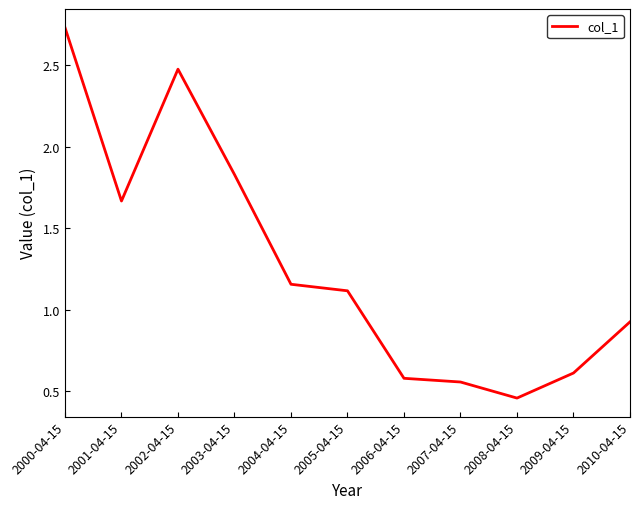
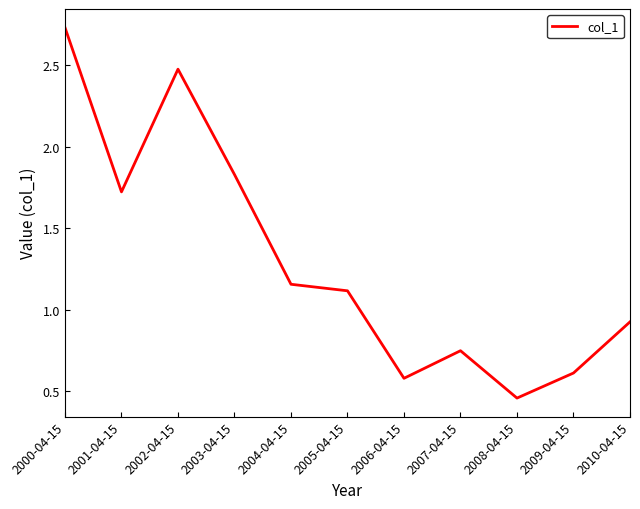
2001-04-15: 1.67 -> 1.72
2007-04-15: 0.56 -> 0.75
